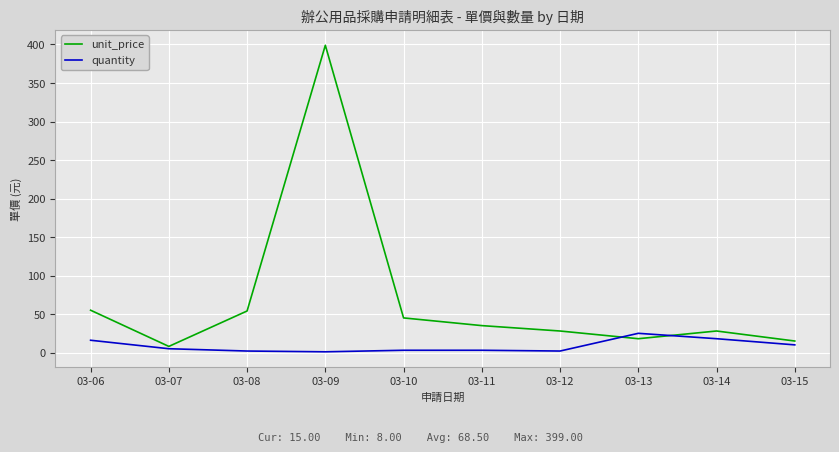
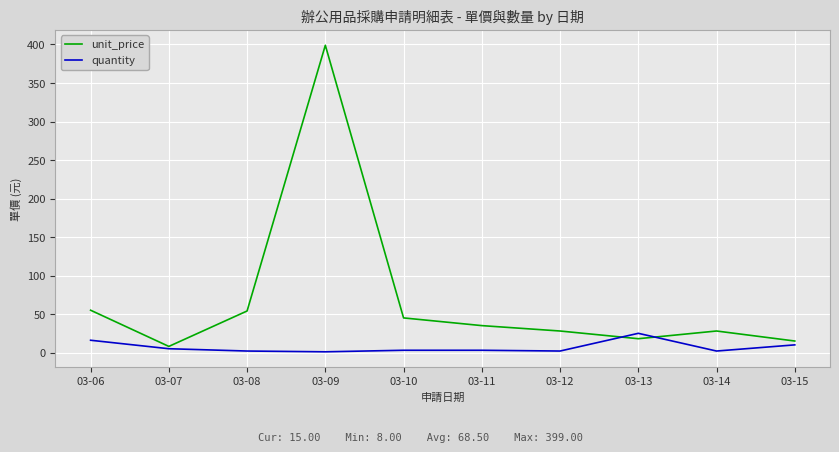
quantity, 03-14: 20 -> 0
